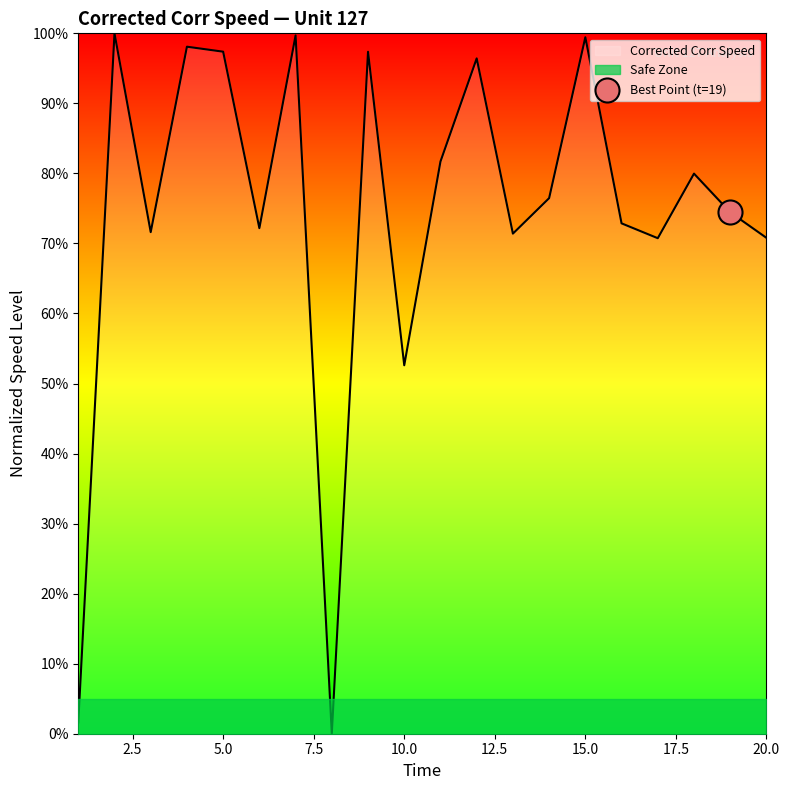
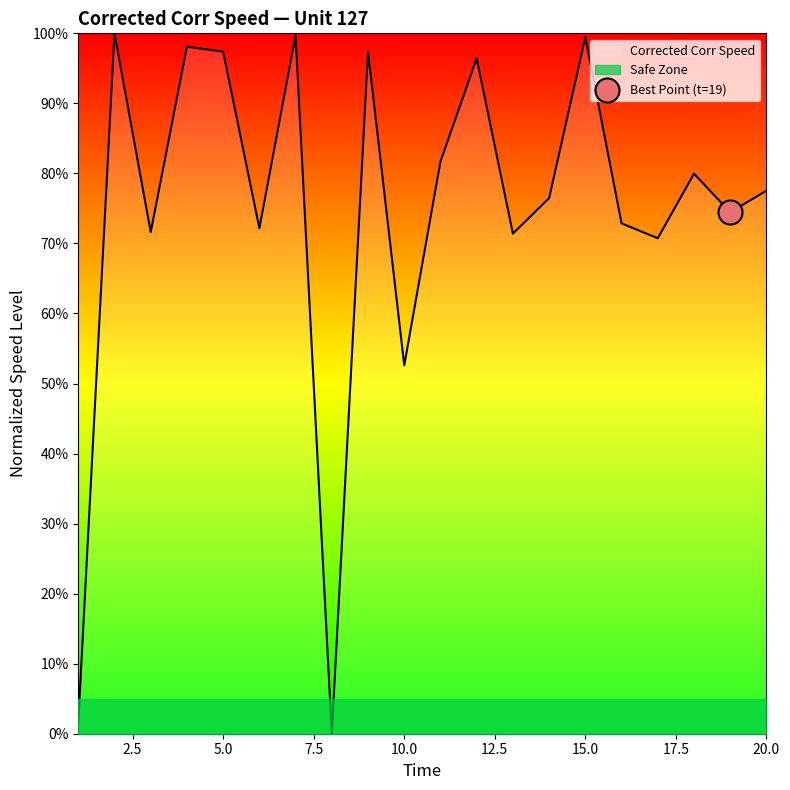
Corrected Corr Speed, 20.0: 71% -> 78%
